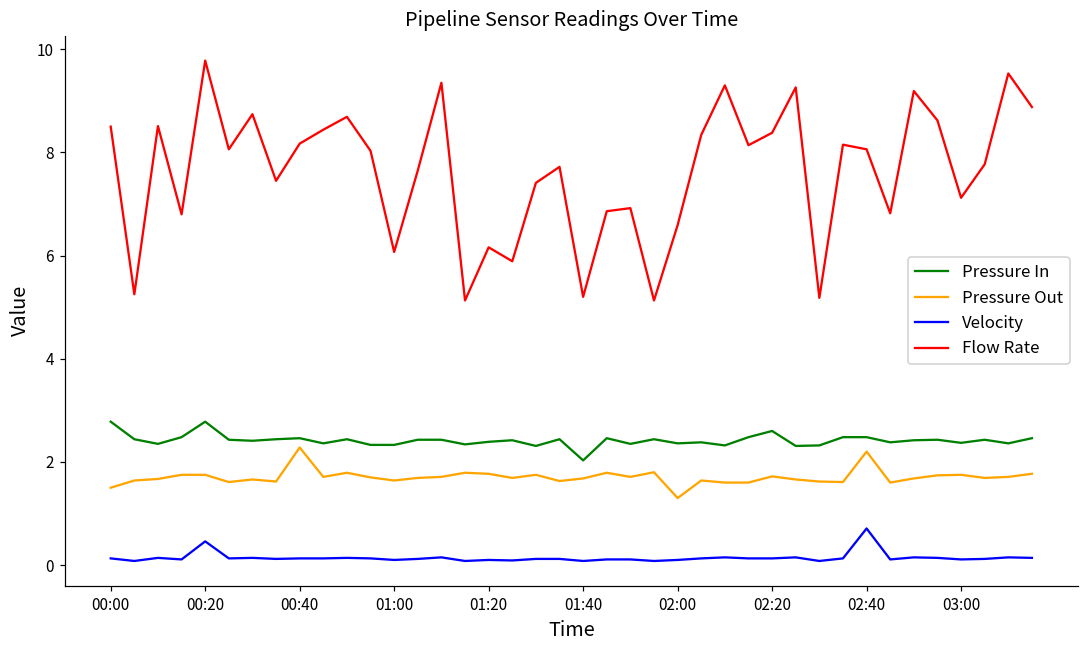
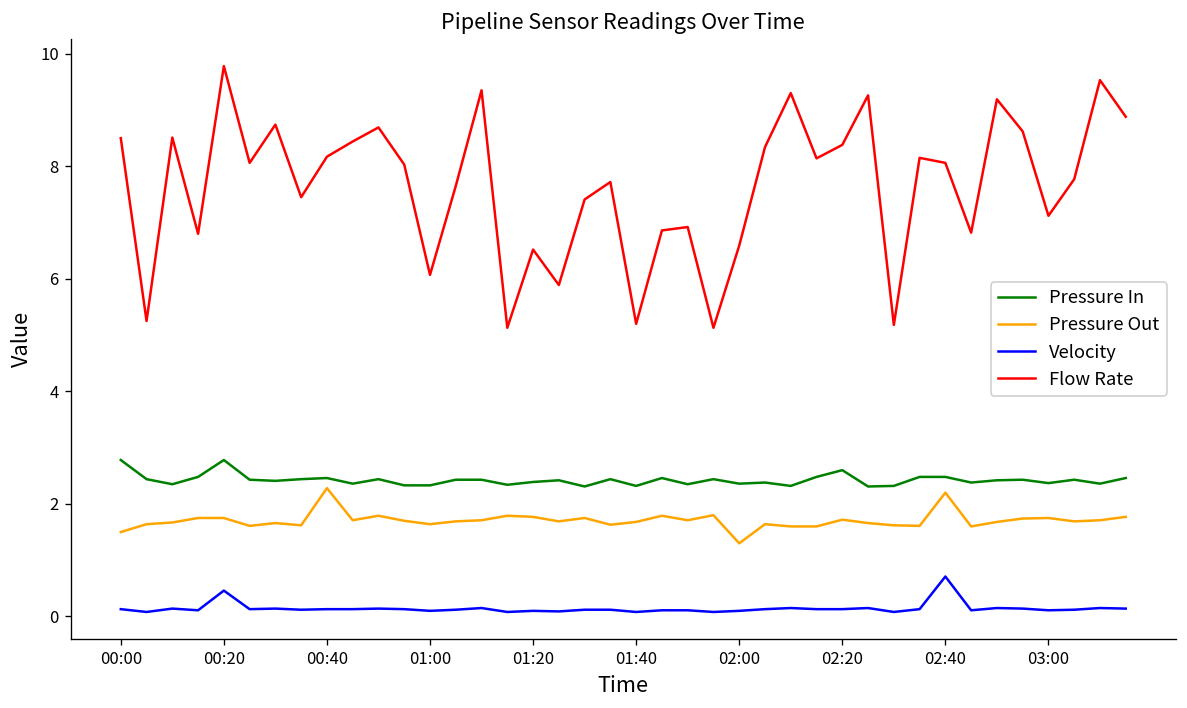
Flow Rate, 01:20: 6.2 -> 6.5
Pressure In, 01:40: 2.0 -> 2.3
